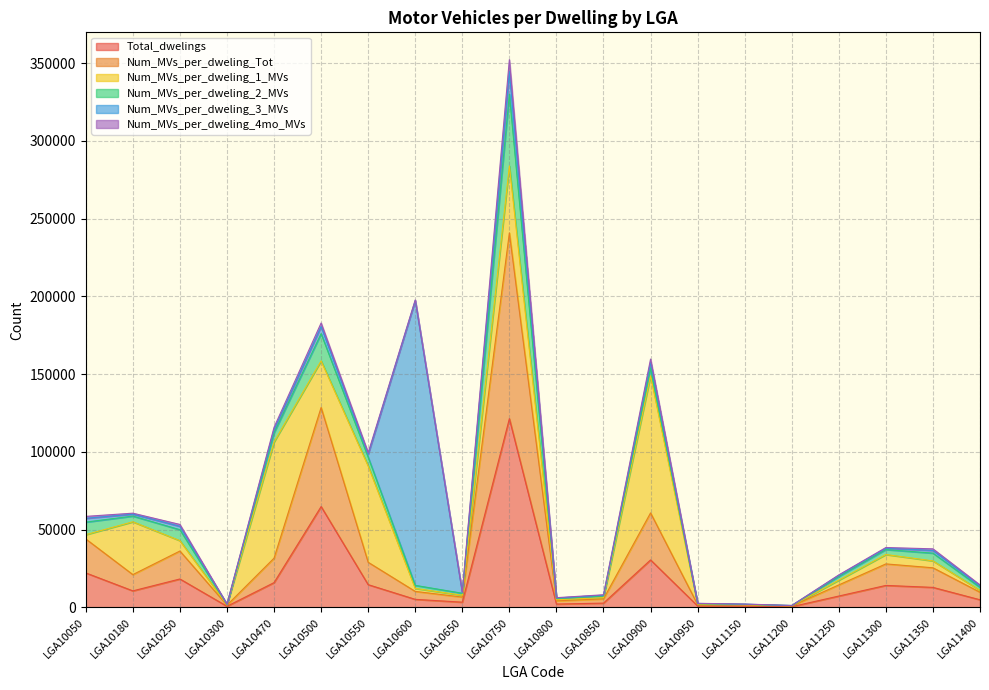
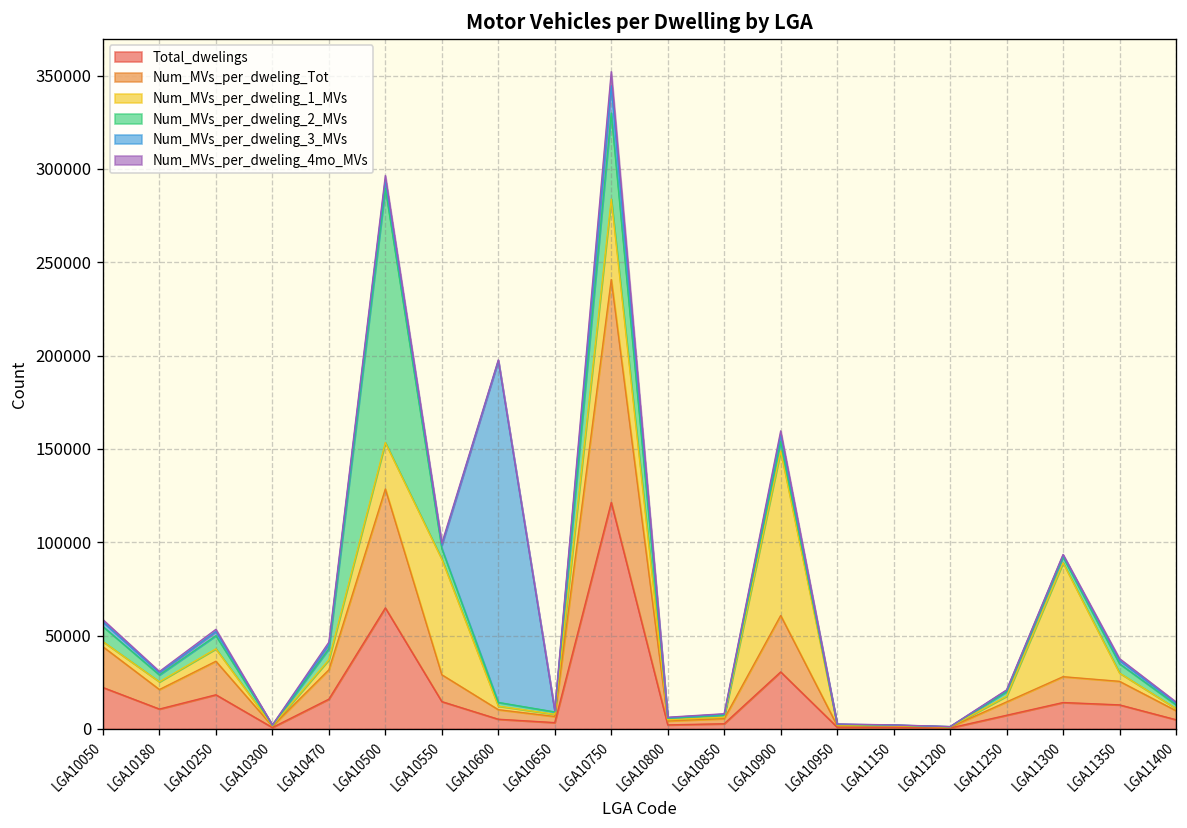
Num_MVs_per_dweling_1_MVs, LGA10180: 34000 -> 4000
Num_MVs_per_dweling_1_MVs, LGA10470: 75000 -> 5000
Num_MVs_per_dweling_1_MVs, LGA10500: 30000 -> 25000
Num_MVs_per_dweling_2_MVs, LGA10500: 17000 -> 136000
Num_MVs_per_dweling_1_MVs, LGA11300: 6000 -> 61000
